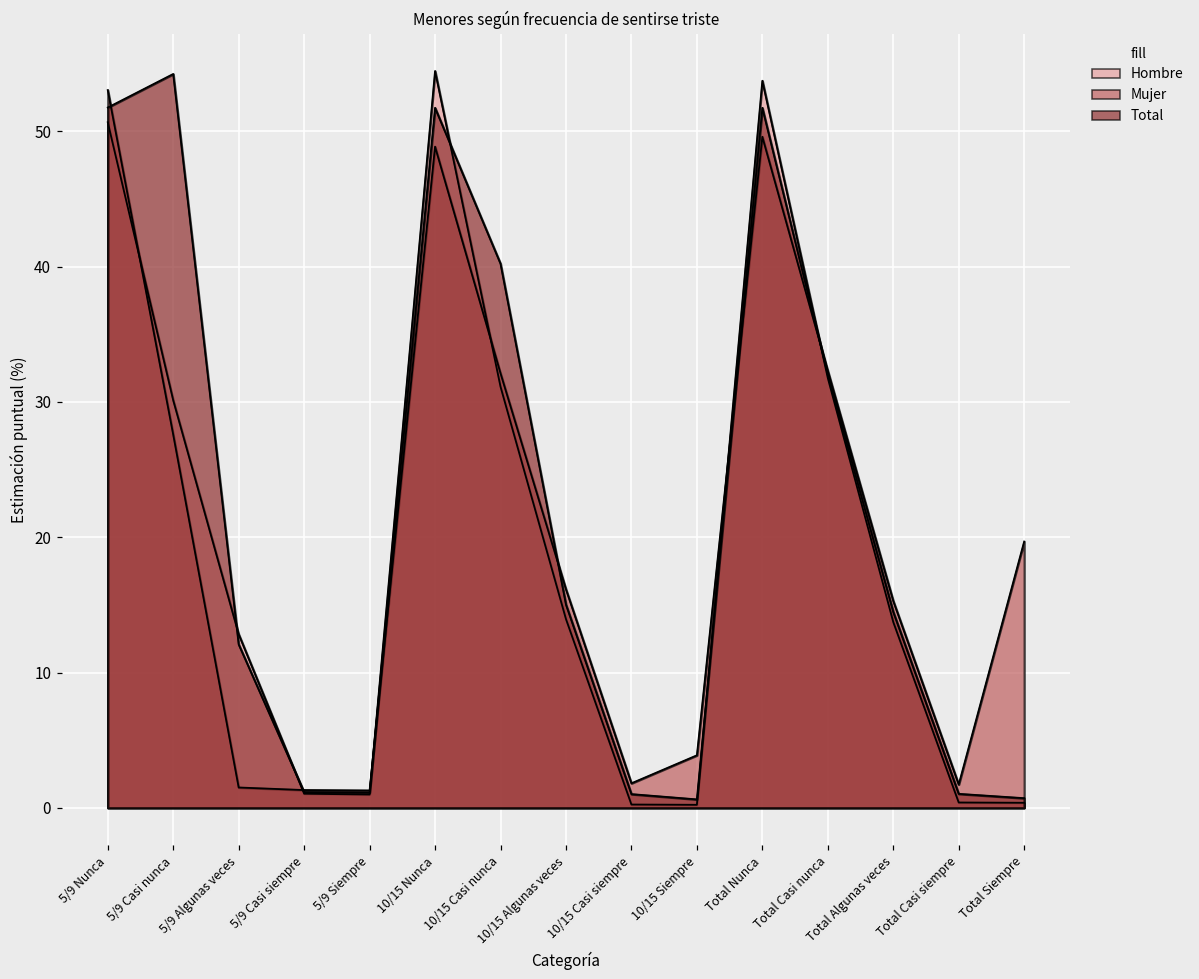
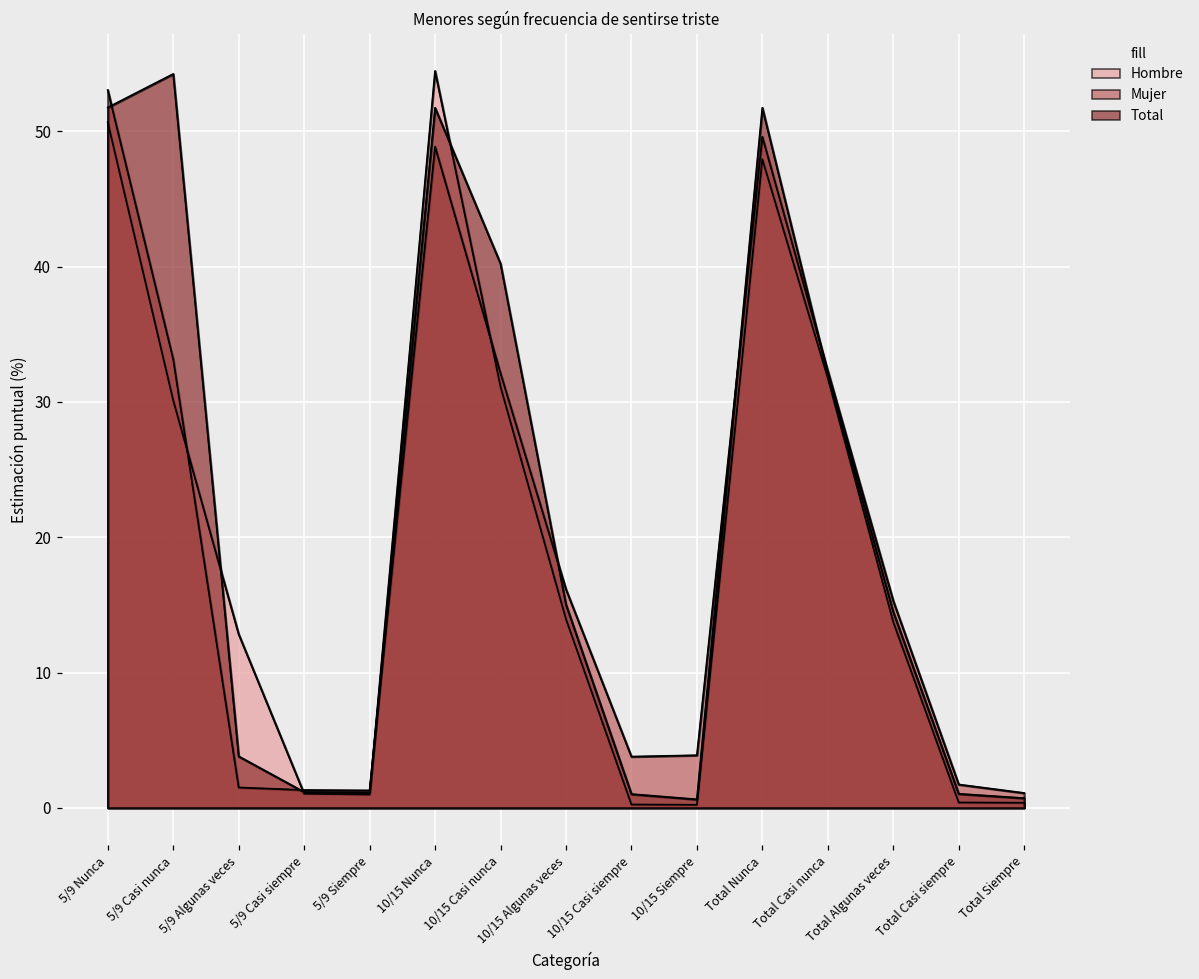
Mujer, 5/9 Casi nunca: 27.6 -> 33.2
Total, 5/9 Algunas veces: 12.1 -> 3.8
Mujer, 10/15 Casi siempre: 1.8 -> 3.8
Hombre, Total Nunca: 53.7 -> 47.9
Mujer, Total Siempre: 19.7 -> 1.1
